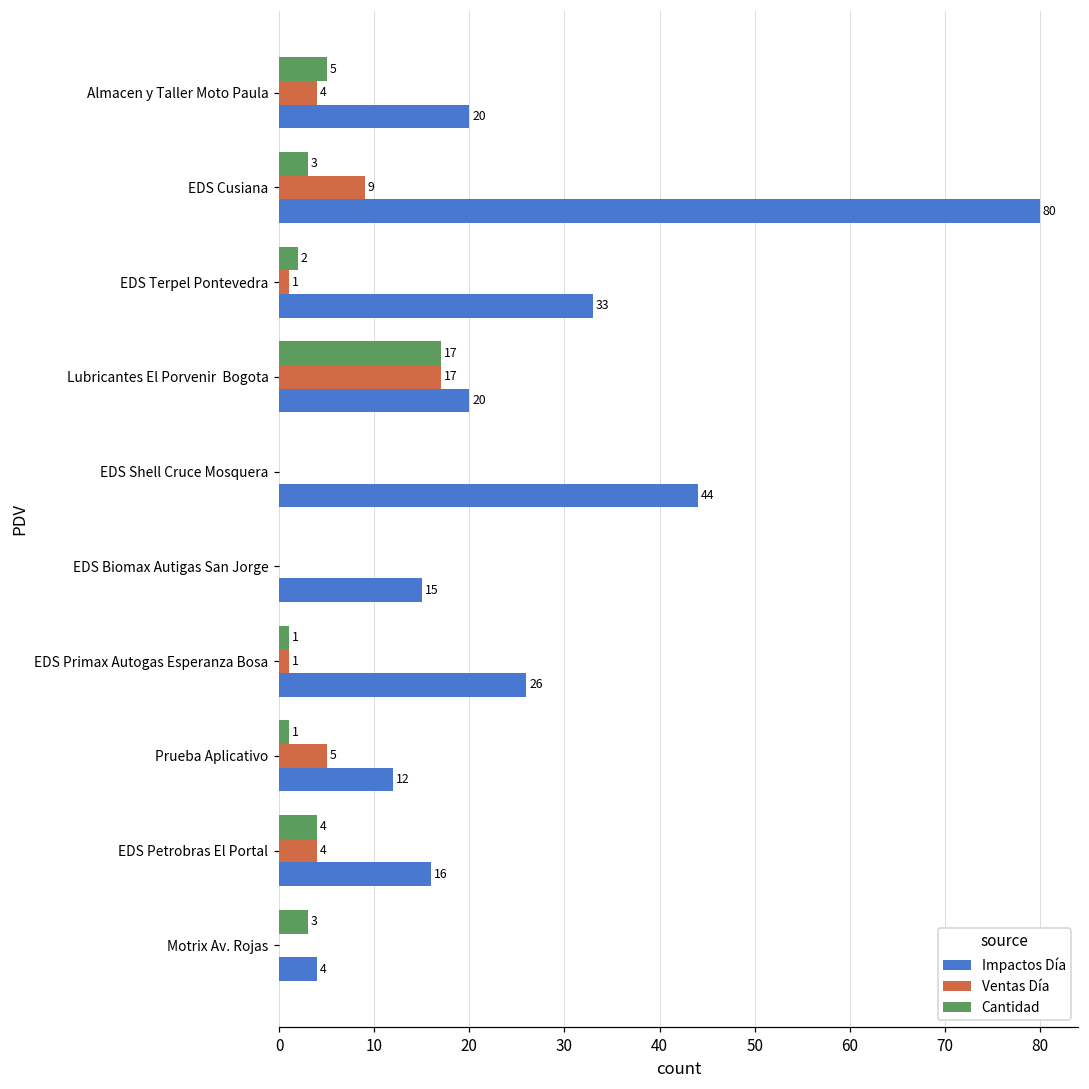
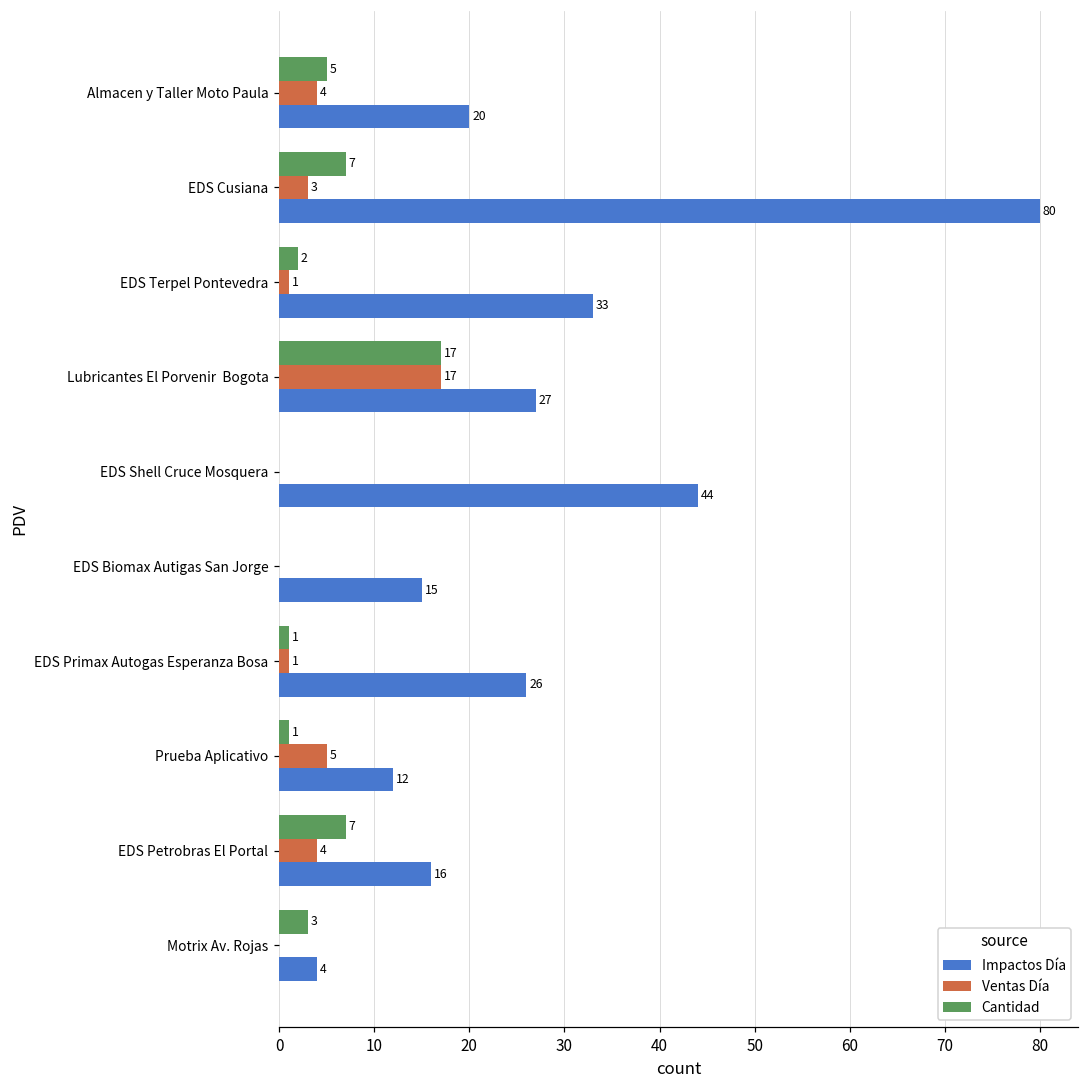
Cantidad, EDS Cusiana: 3 -> 7
Ventas Día, EDS Cusiana: 9 -> 3
Impactos Día, Lubricantes El Porvenir Bogota: 20 -> 27
Cantidad, EDS Petrobras El Portal: 4 -> 7
